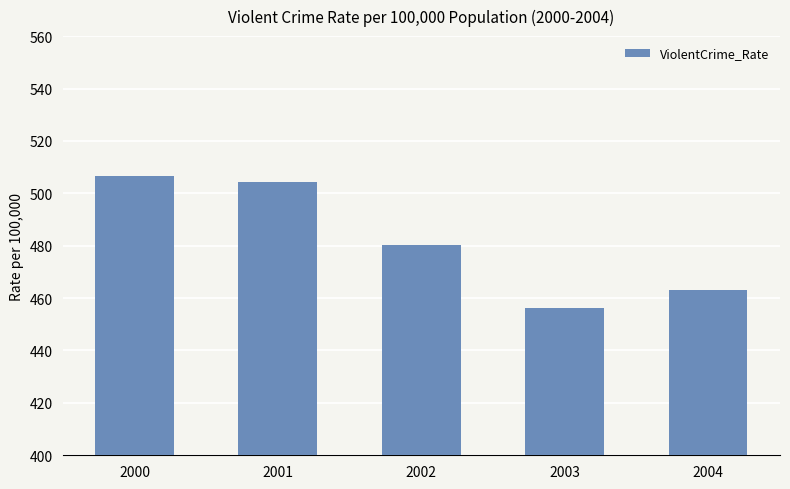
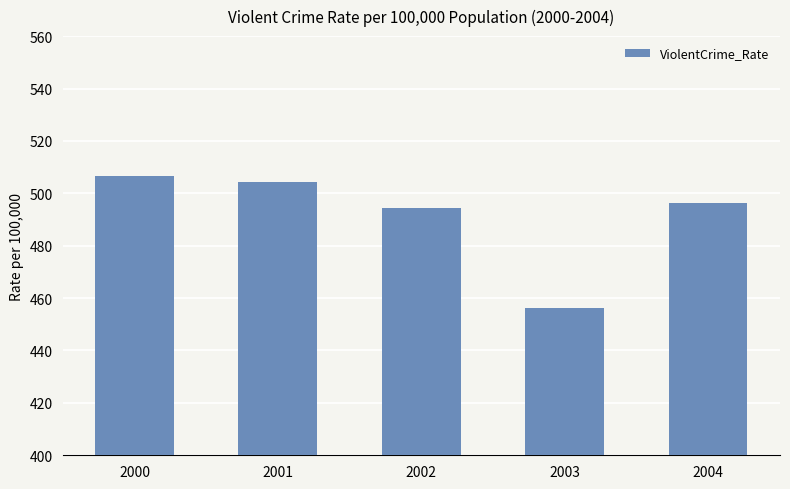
2002: 480 -> 494
2004: 463 -> 496
